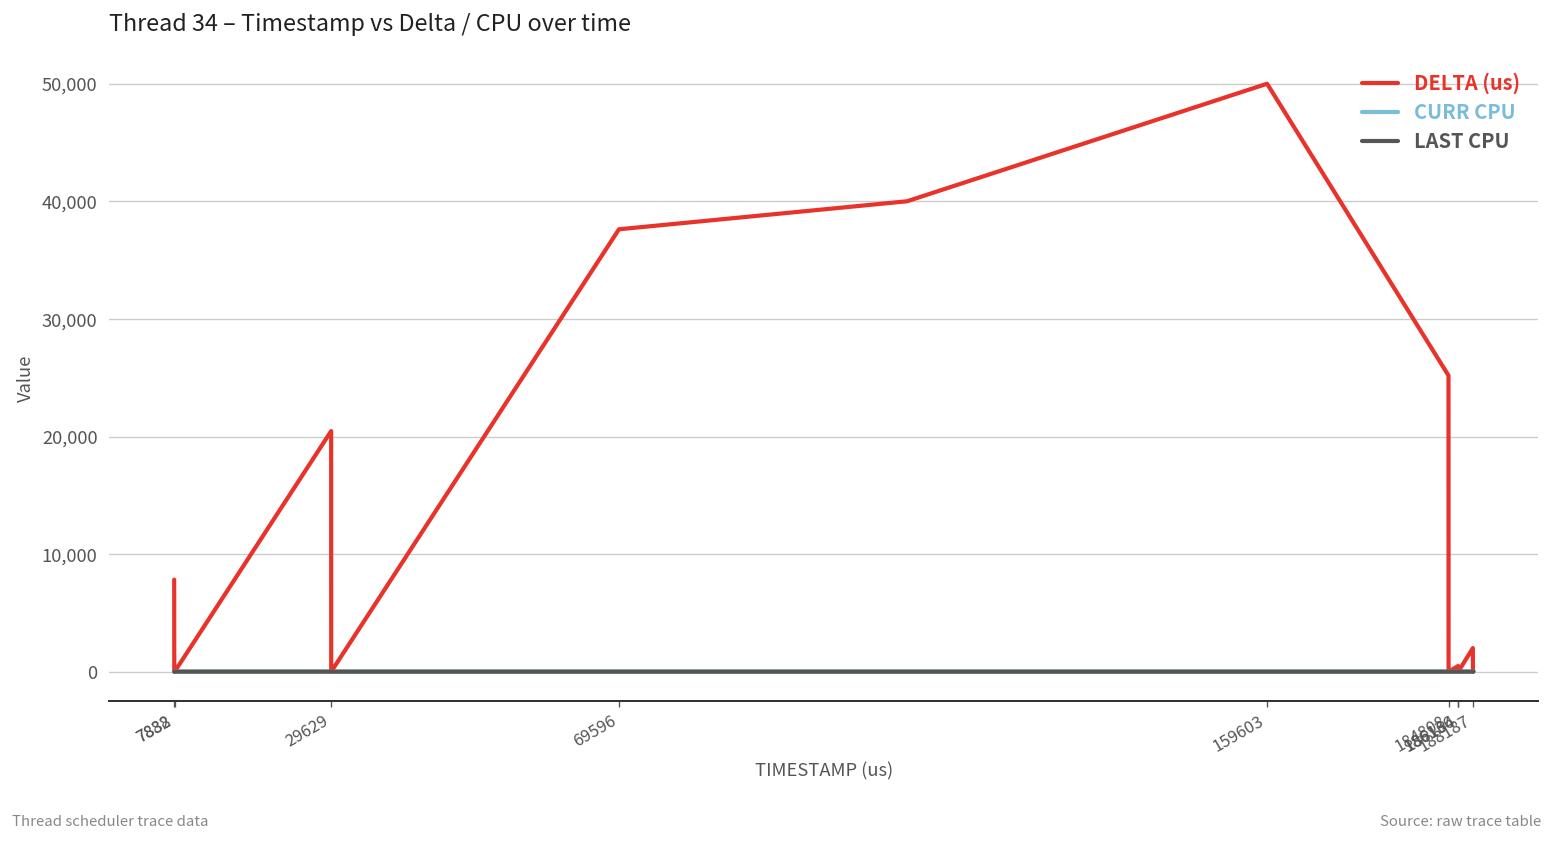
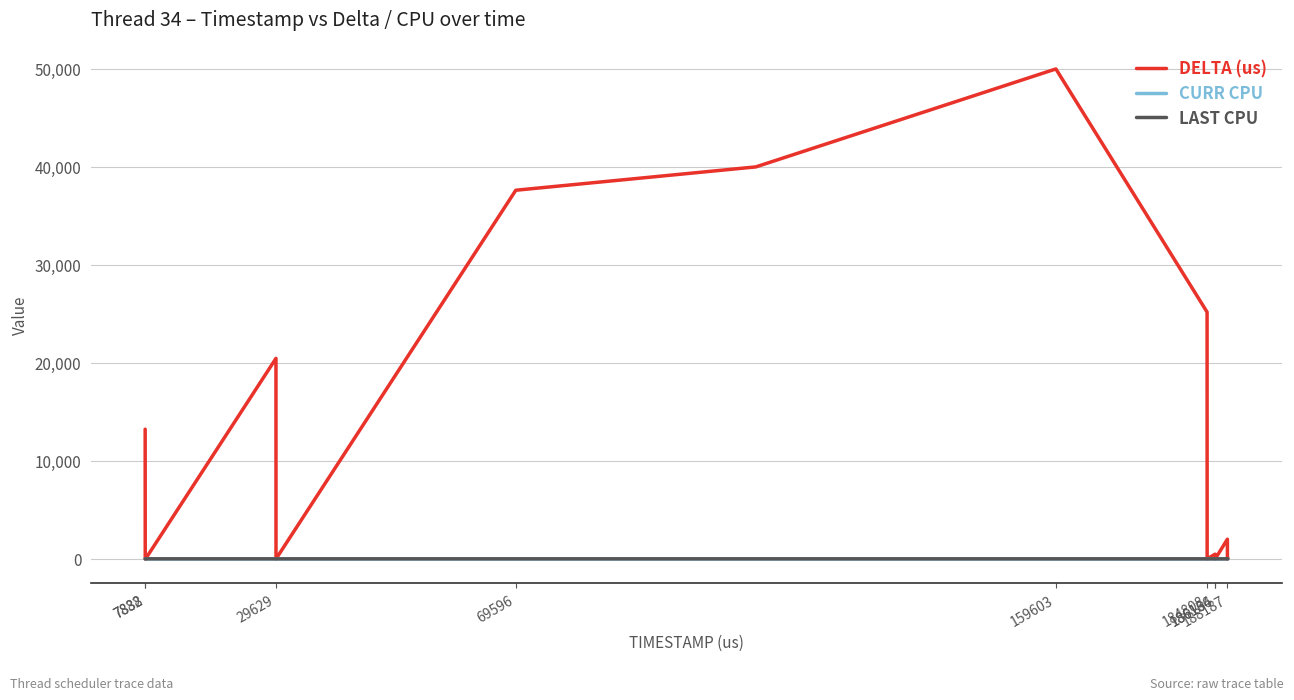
DELTA (us), 7832: 8,000 -> 13,000
